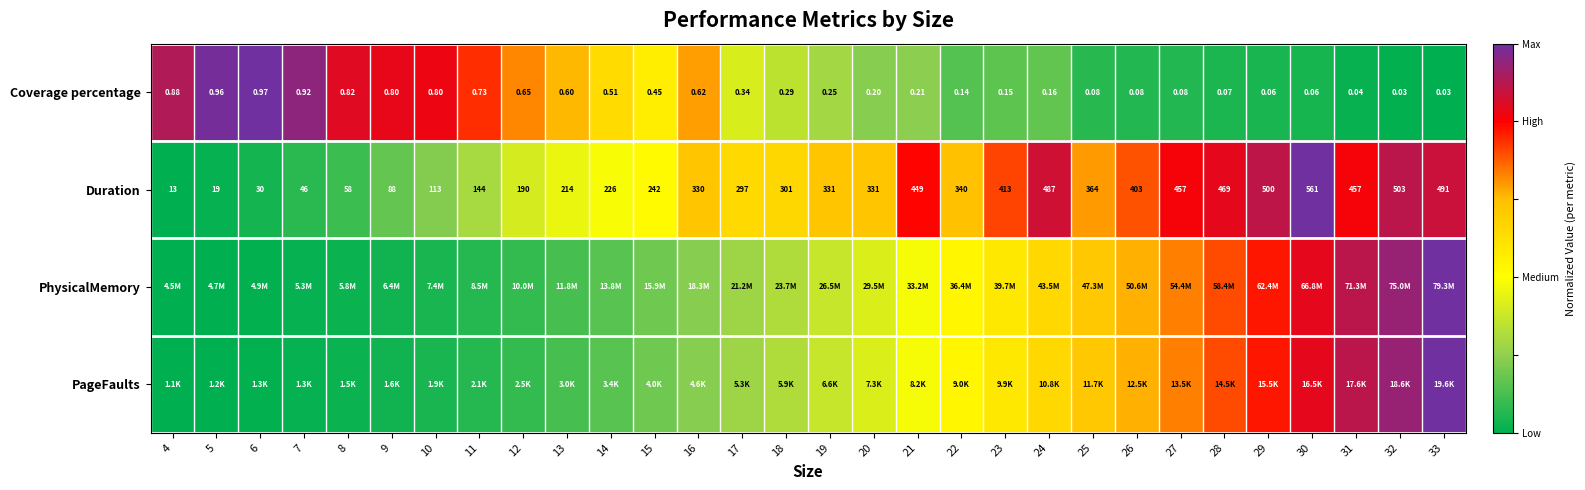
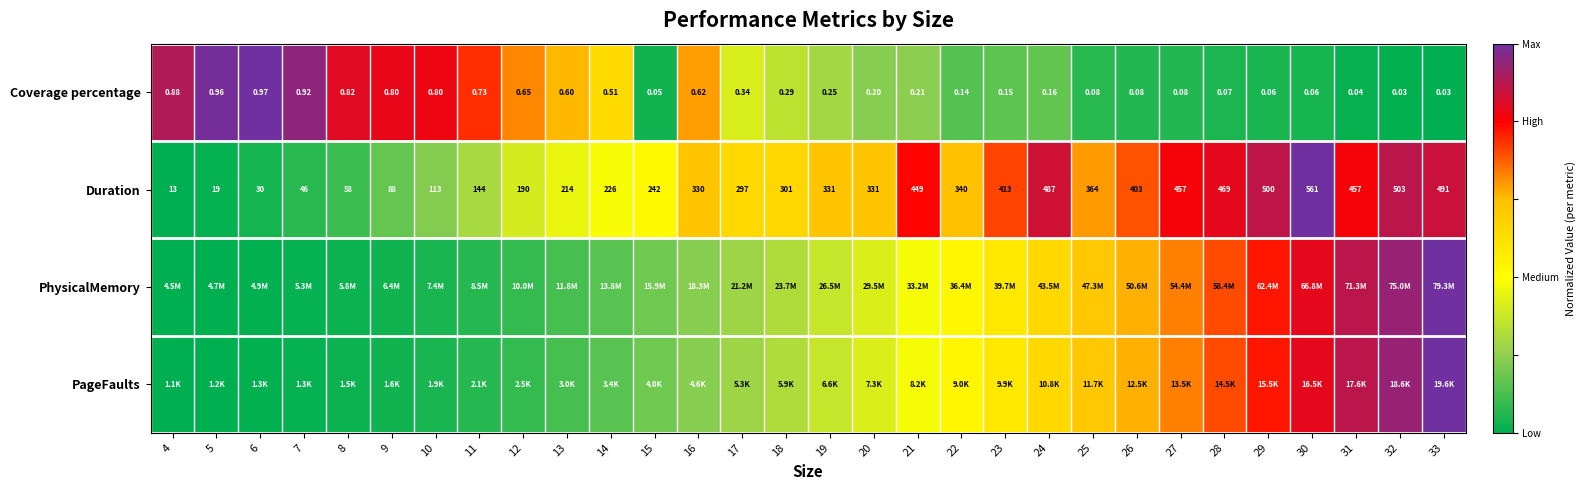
Coverage percentage, 15: 0.45 -> 0.05
